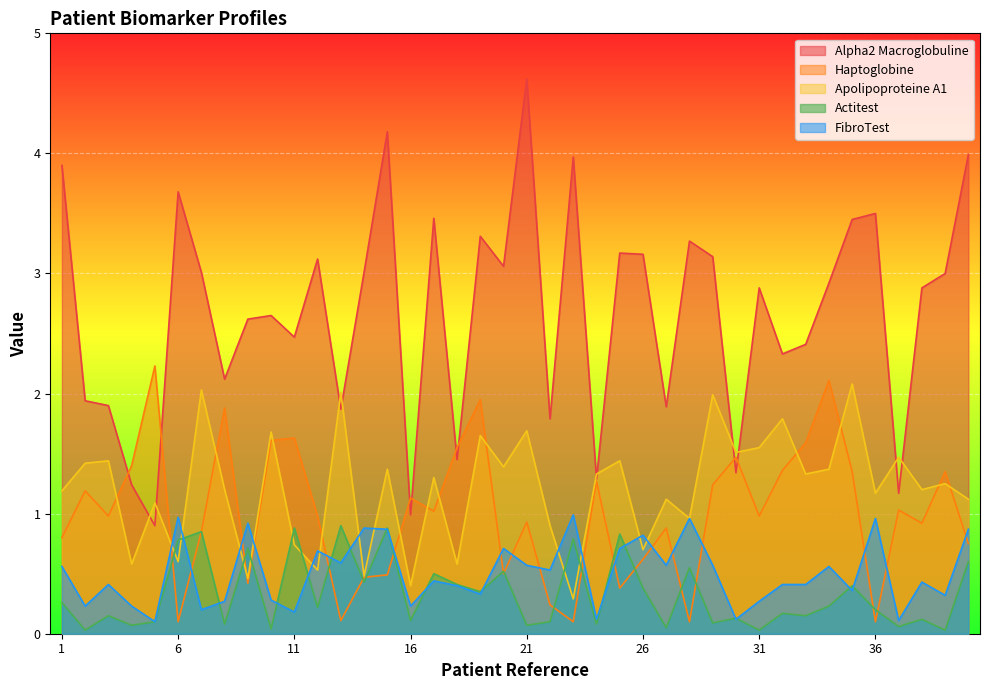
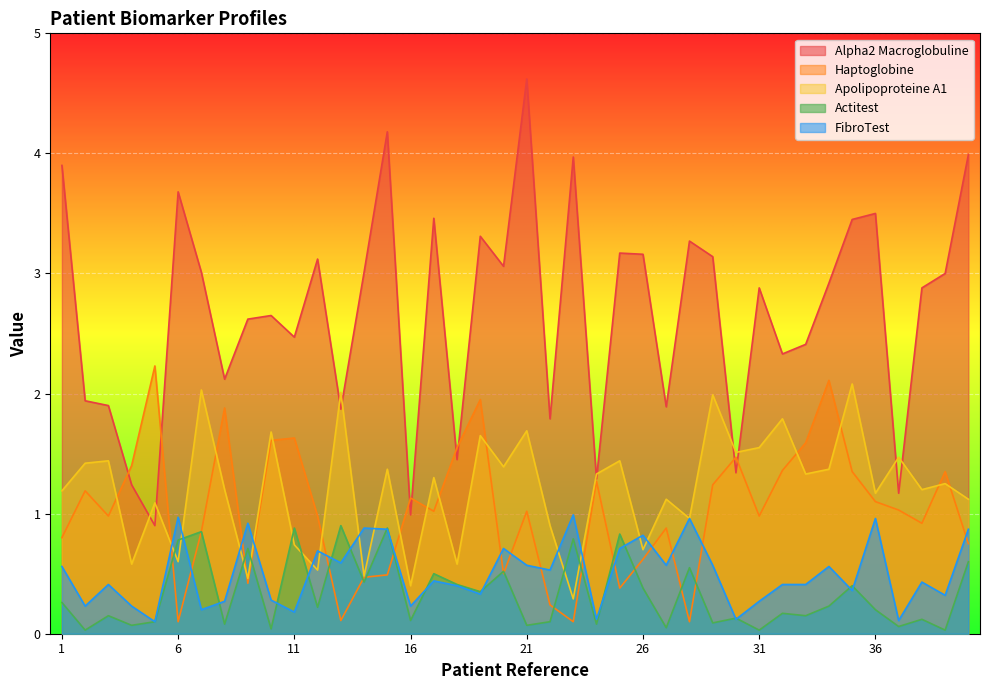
Haptoglobine, 21: 0.93 -> 1.02
Haptoglobine, 36: 0.1 -> 1.1
